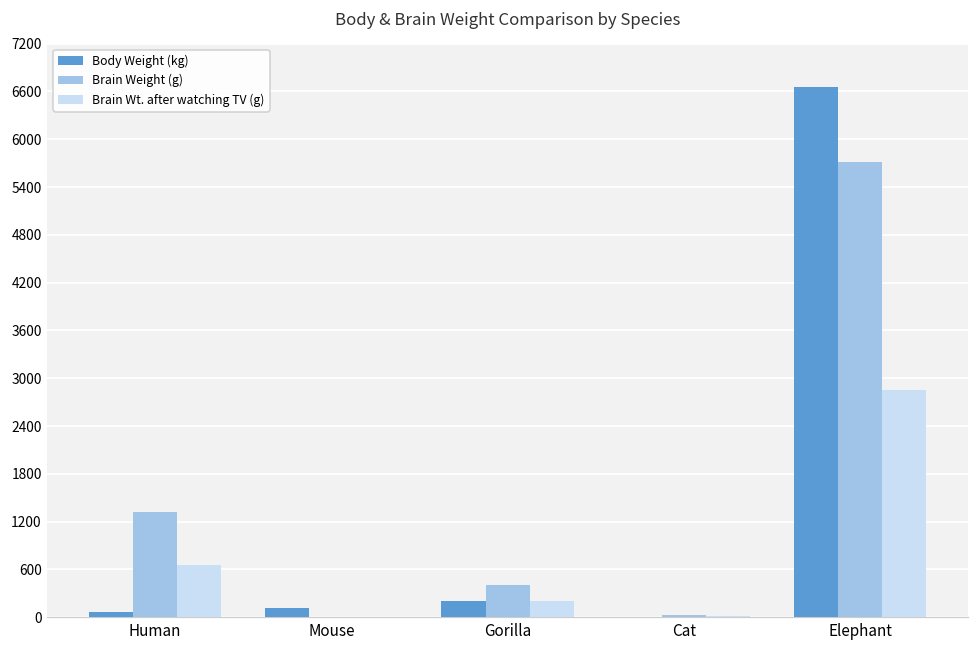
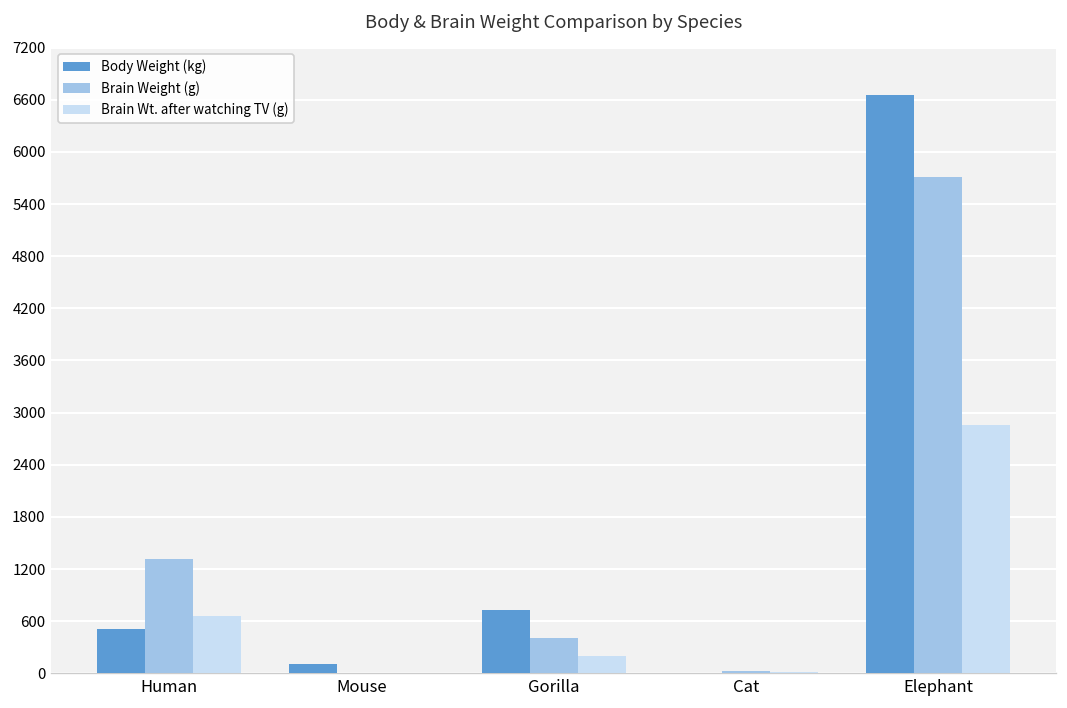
Body Weight (kg), Human: 100 -> 500
Body Weight (kg), Gorilla: 200 -> 700
